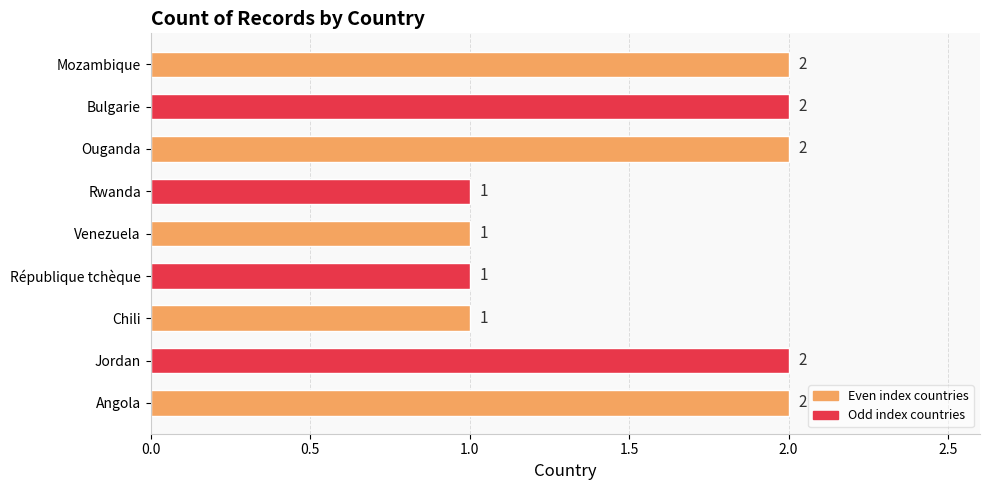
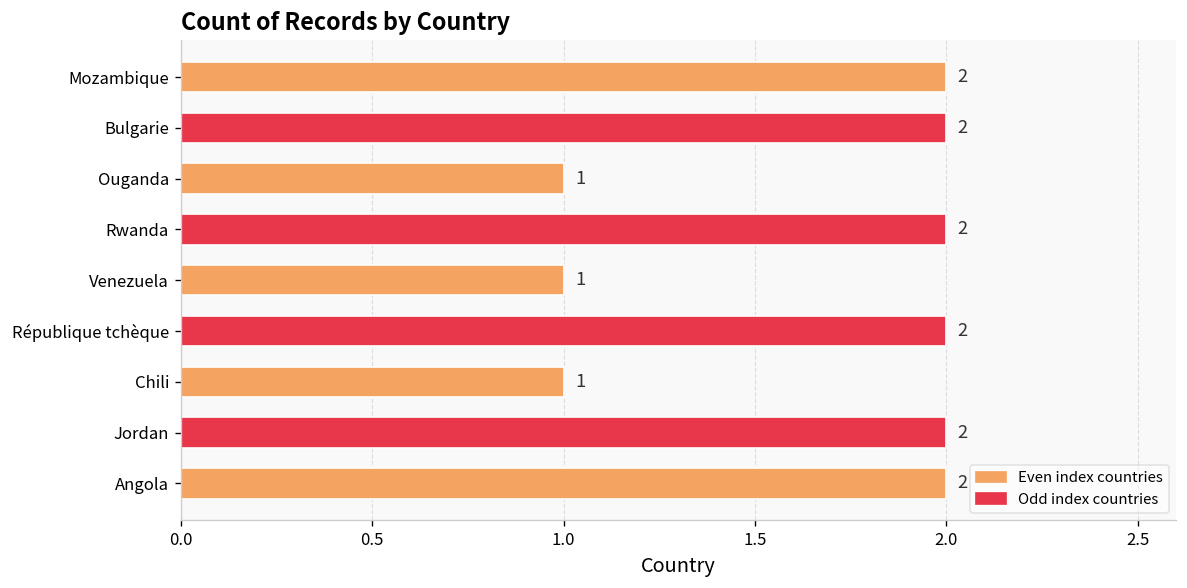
Ouganda: 2 -> 1
Rwanda: 1 -> 2
République tchèque: 1 -> 2
